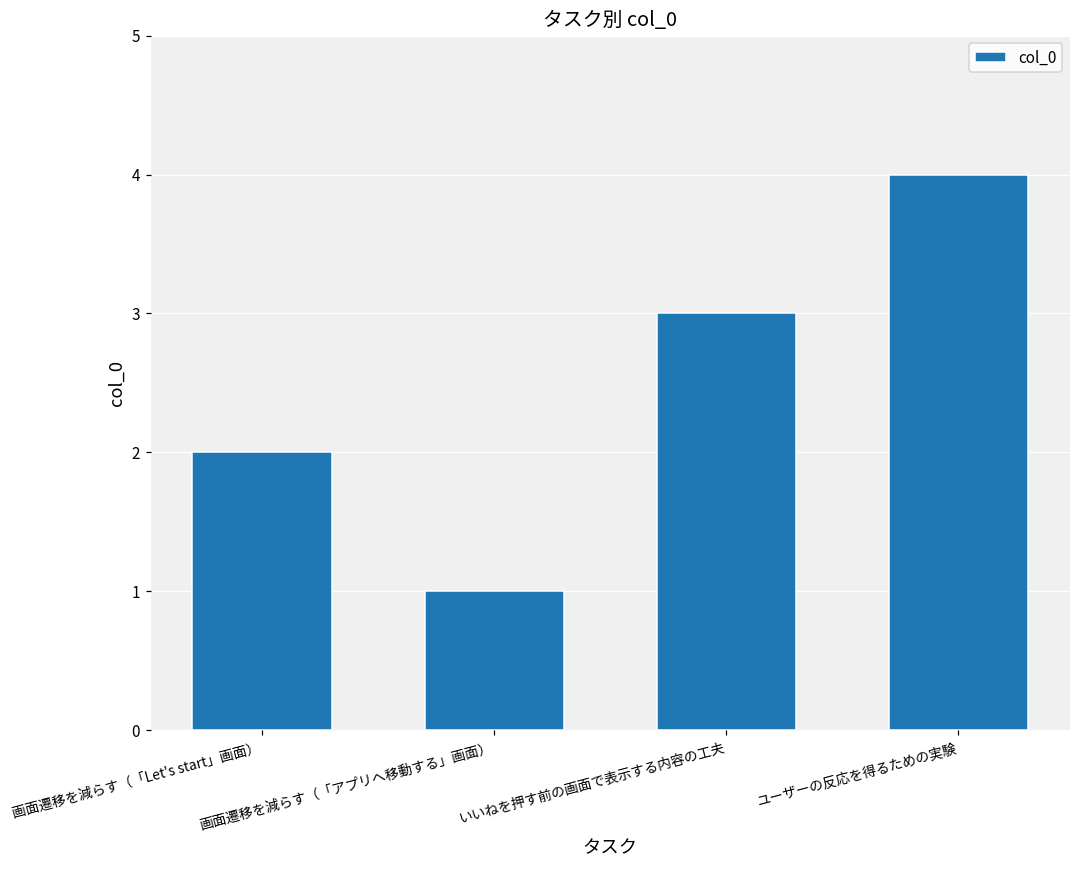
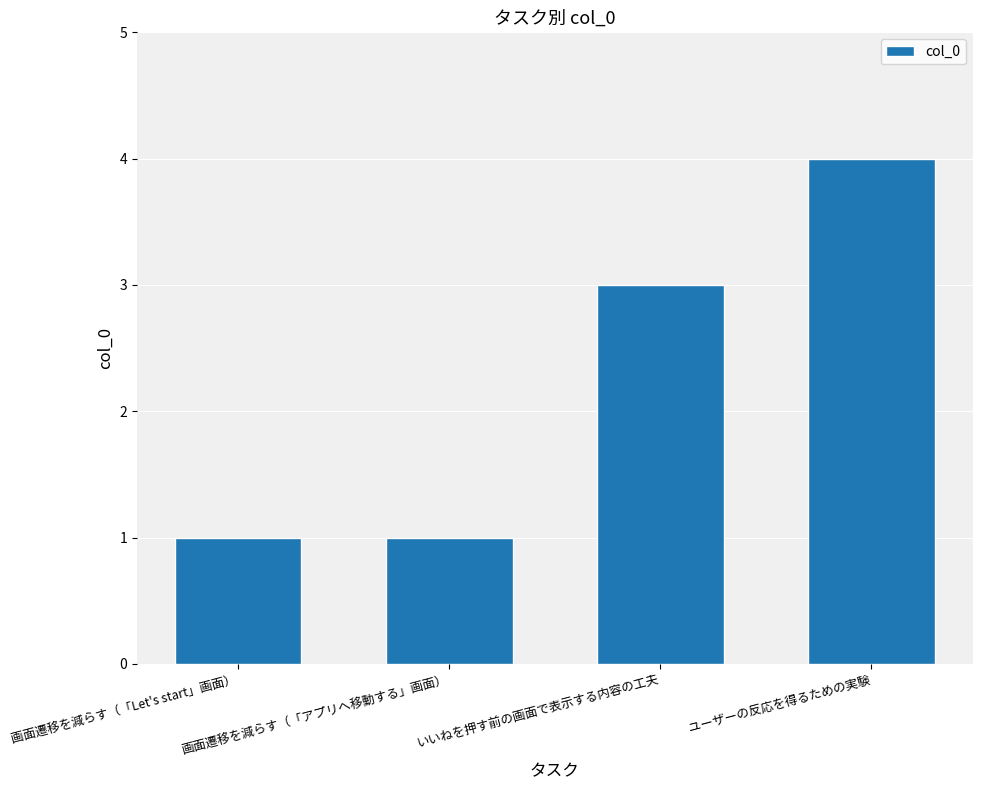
画面遷移を減らす（「Let's start」画面）: 2 -> 1
